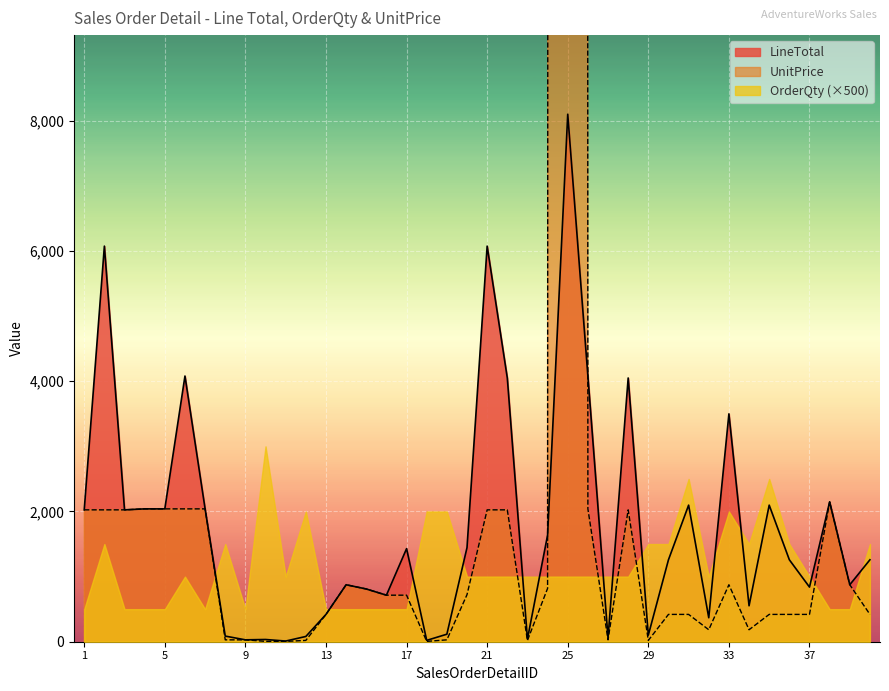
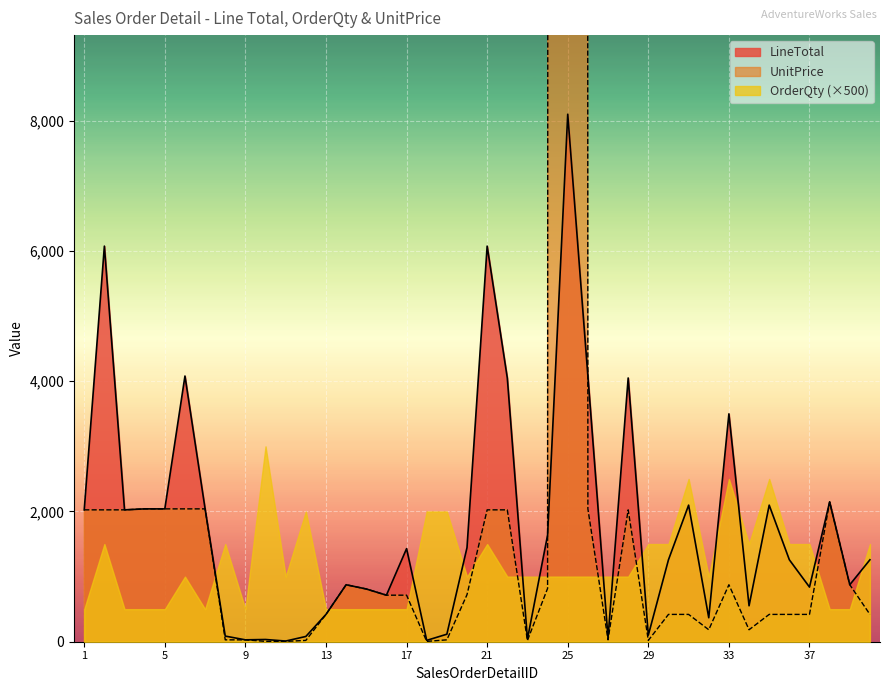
OrderQty (×500), 21: 1,000 -> 1,500
OrderQty (×500), 33: 2,000 -> 2,500
OrderQty (×500), 37: 1,000 -> 1,500
